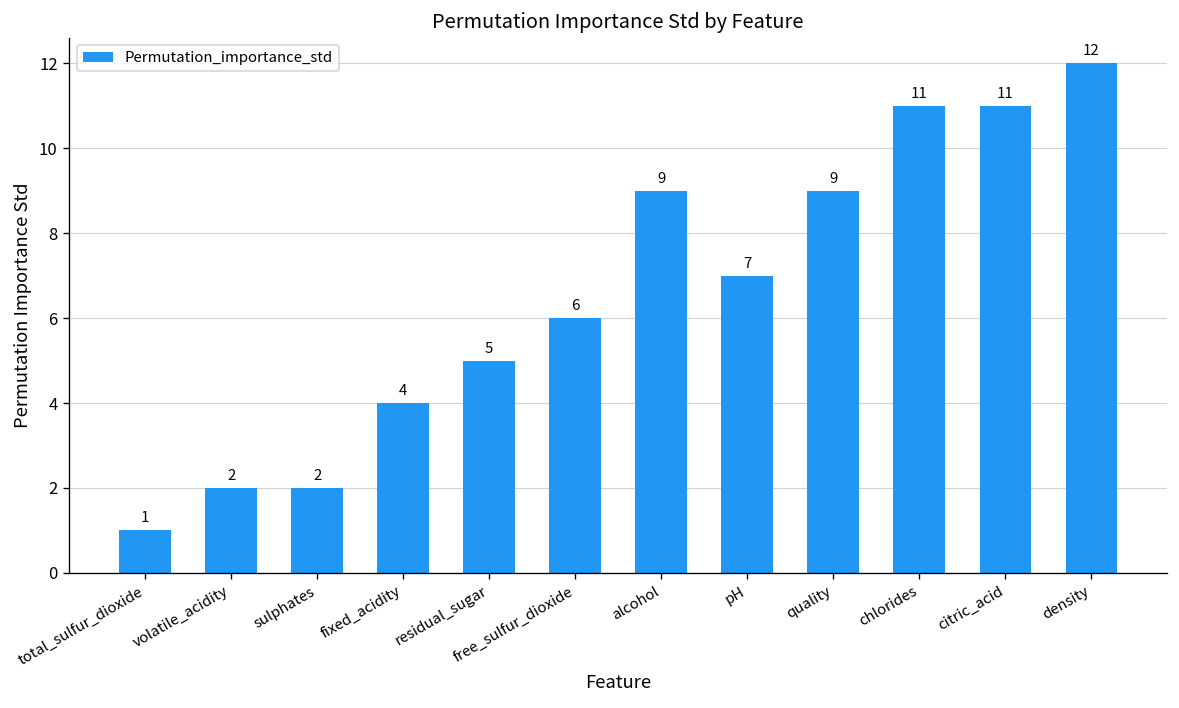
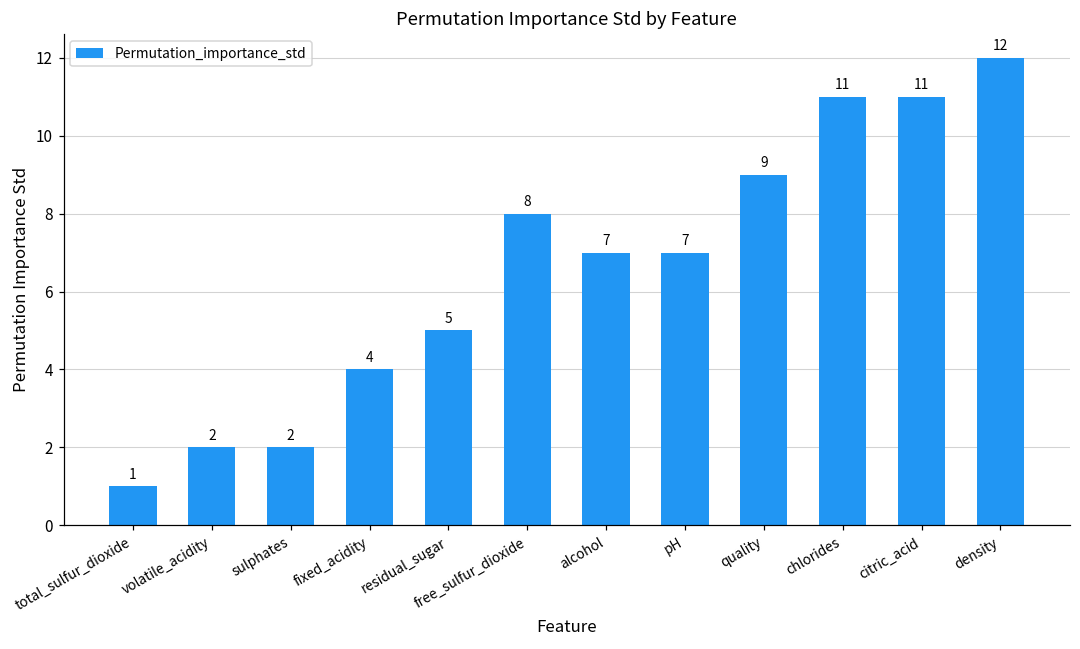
free_sulfur_dioxide: 6 -> 8
alcohol: 9 -> 7
